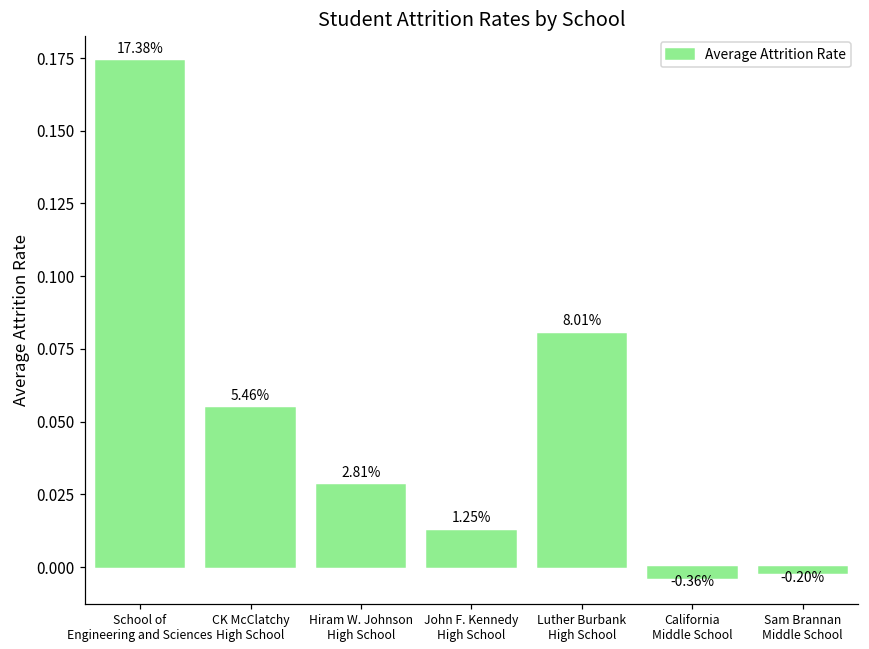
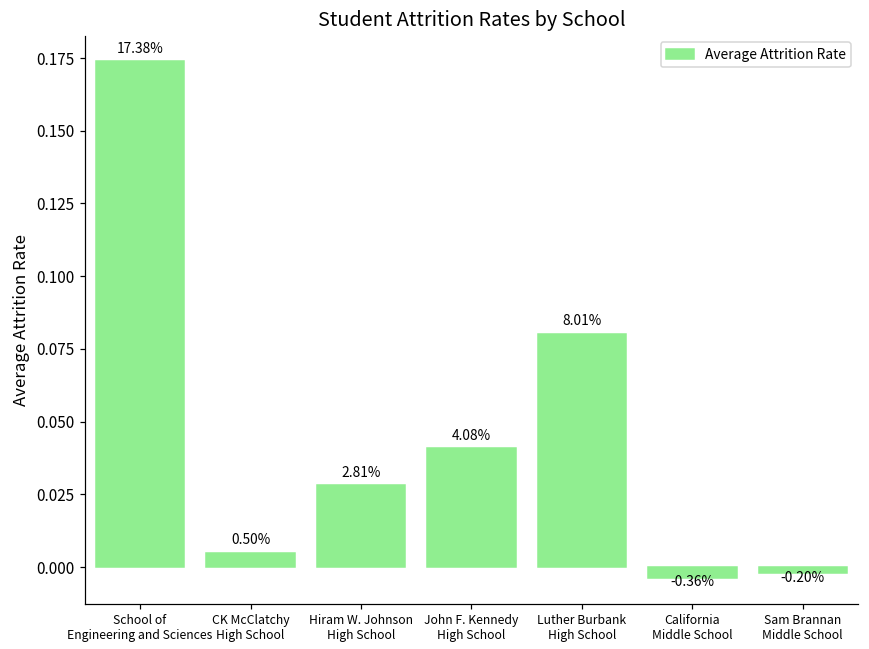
CK McClatchy High School: 5.46% -> 0.50%
John F. Kennedy High School: 1.25% -> 4.08%
